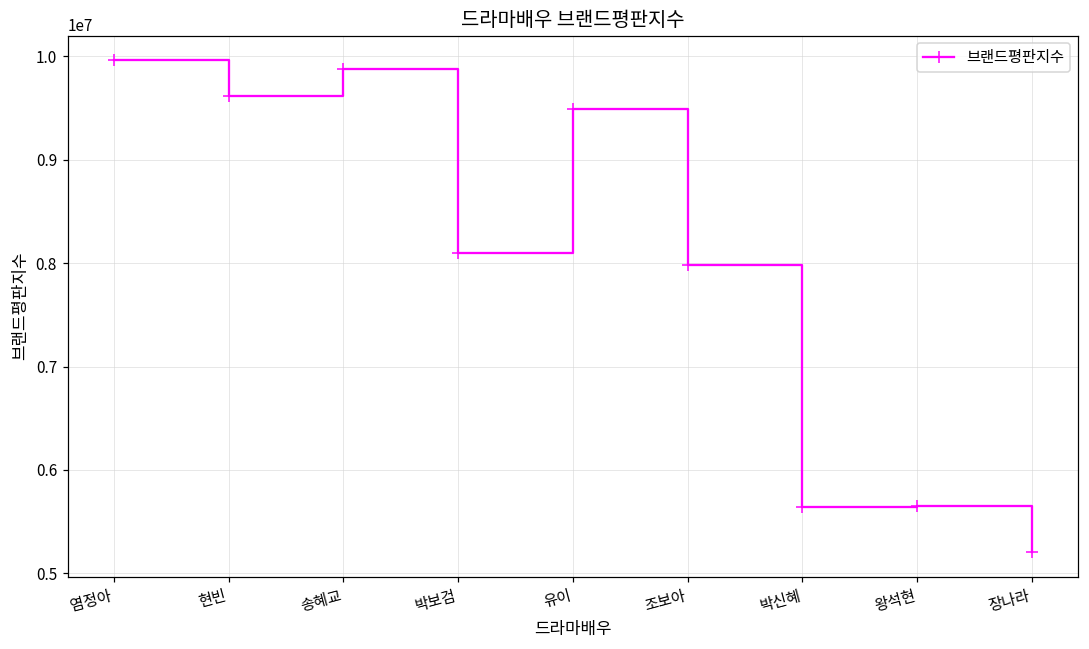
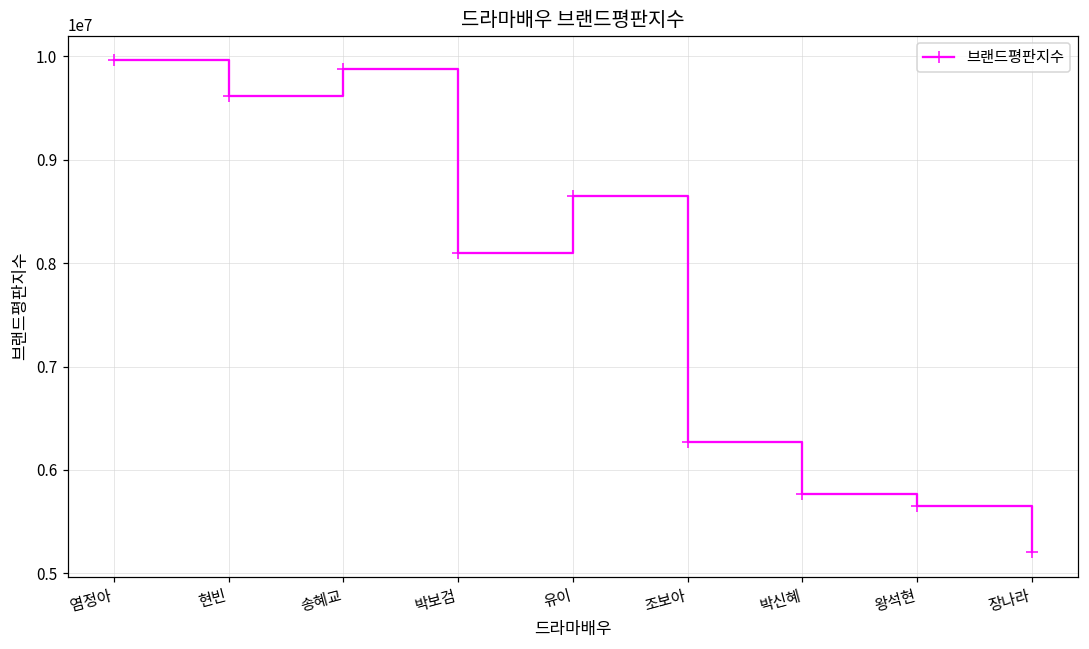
유이: 9500000 -> 8600000
조보아: 8000000 -> 6300000
박신혜: 5600000 -> 5800000
